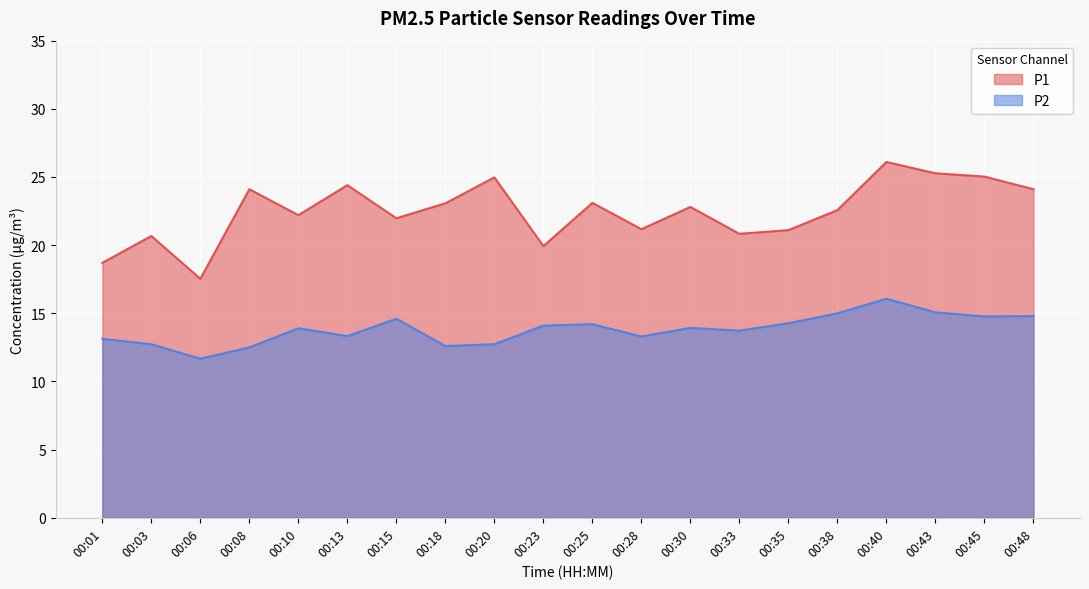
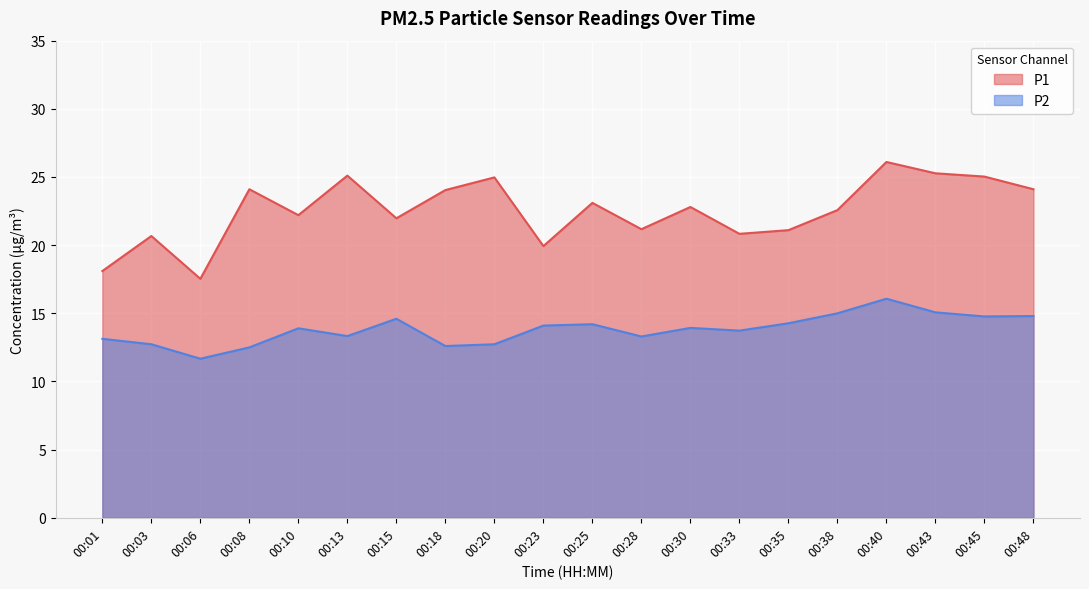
P1, 00:01: 18.7 -> 18.1
P1, 00:13: 24.4 -> 25.1
P1, 00:18: 23.1 -> 24.0
